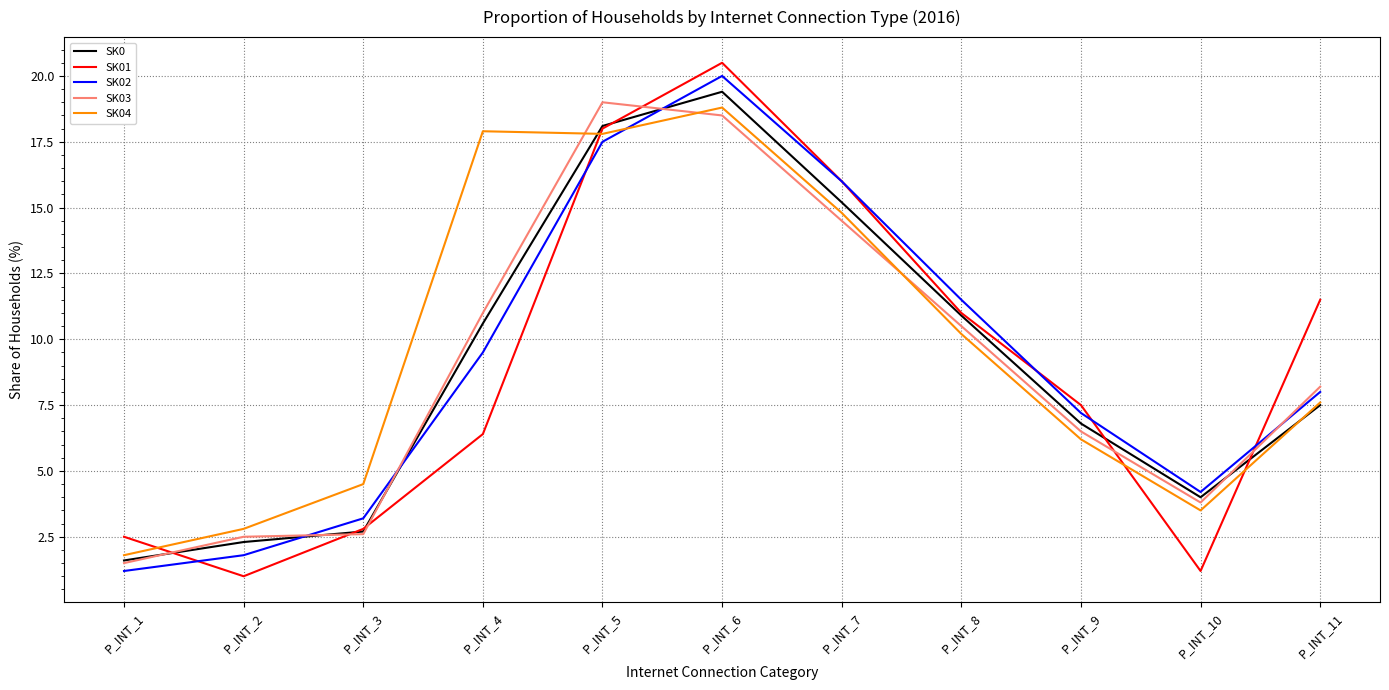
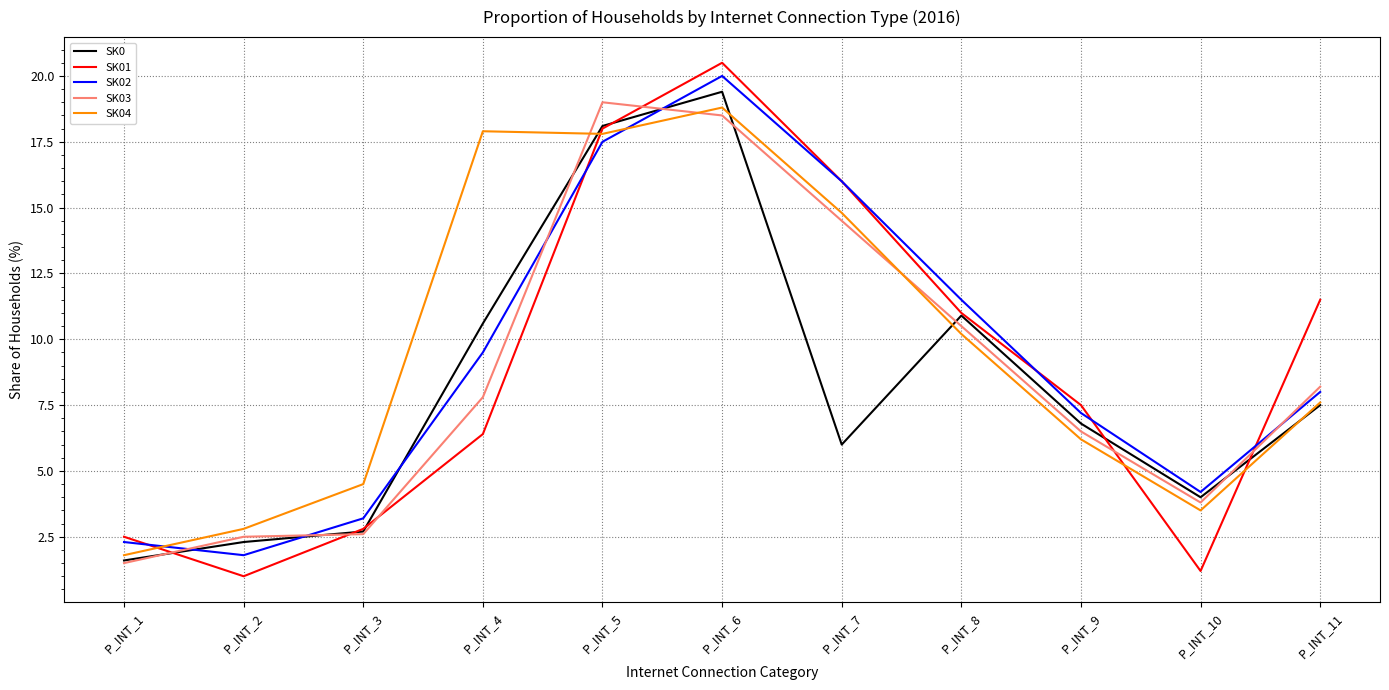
SK02, P_INT_1: 1.2 -> 2.3
SK03, P_INT_4: 11.0 -> 7.8
SK0, P_INT_7: 15.2 -> 6.0
